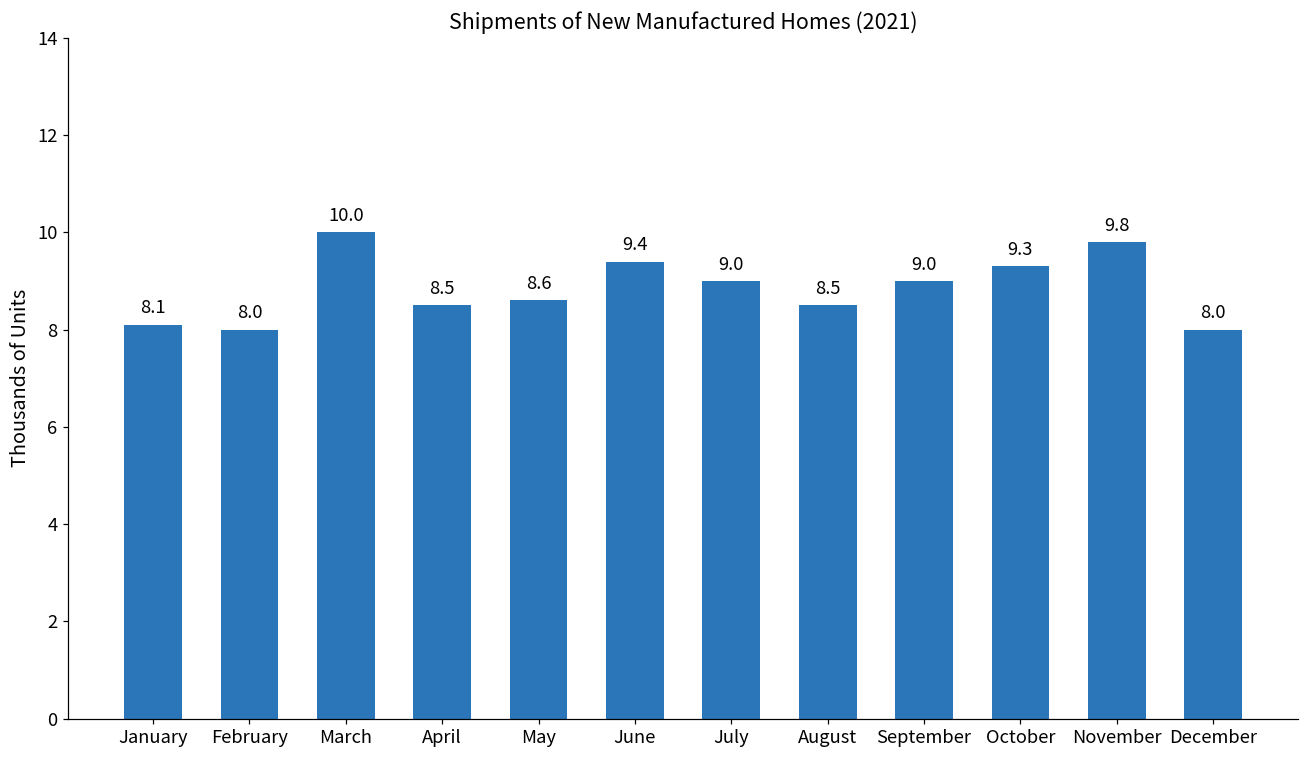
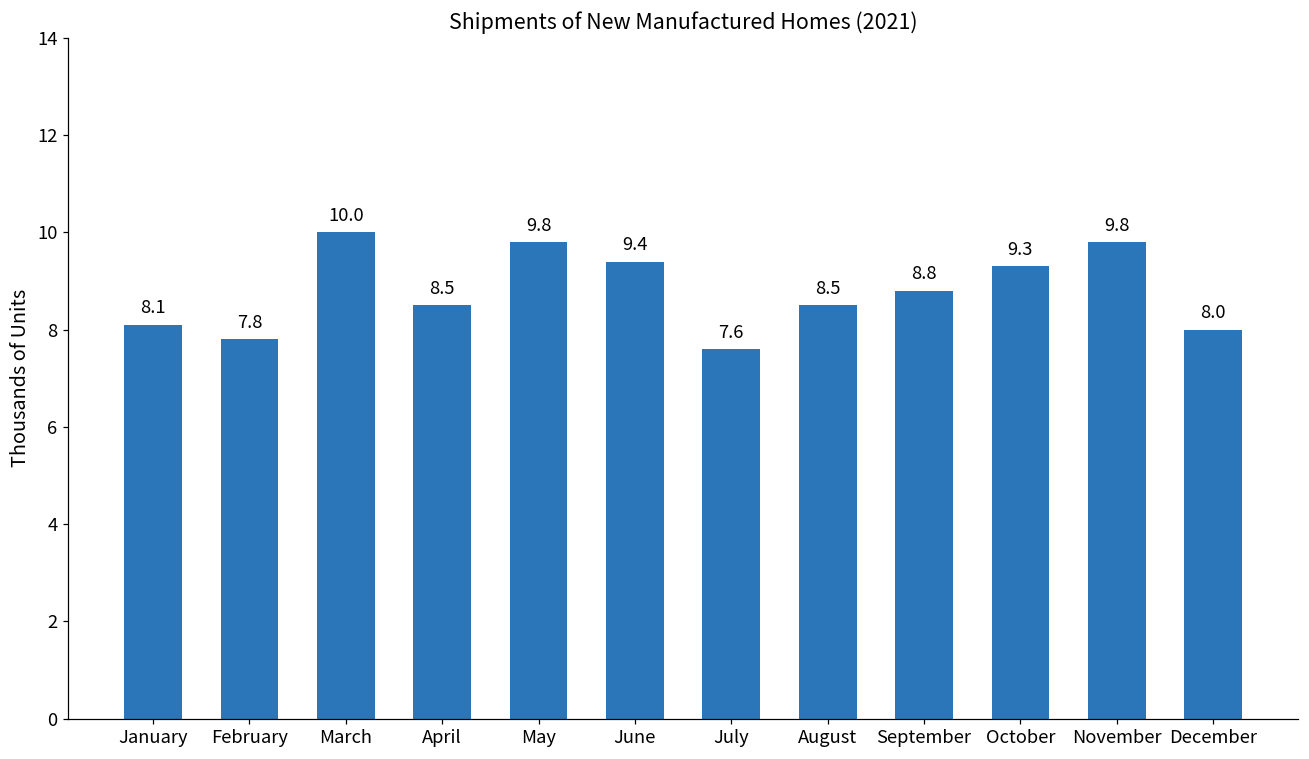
February: 8.0 -> 7.8
May: 8.6 -> 9.8
July: 9.0 -> 7.6
September: 9.0 -> 8.8
